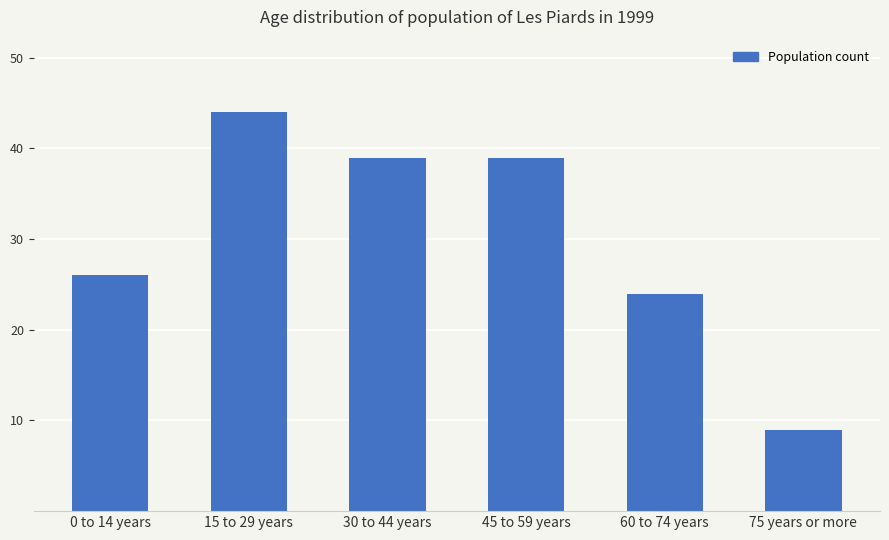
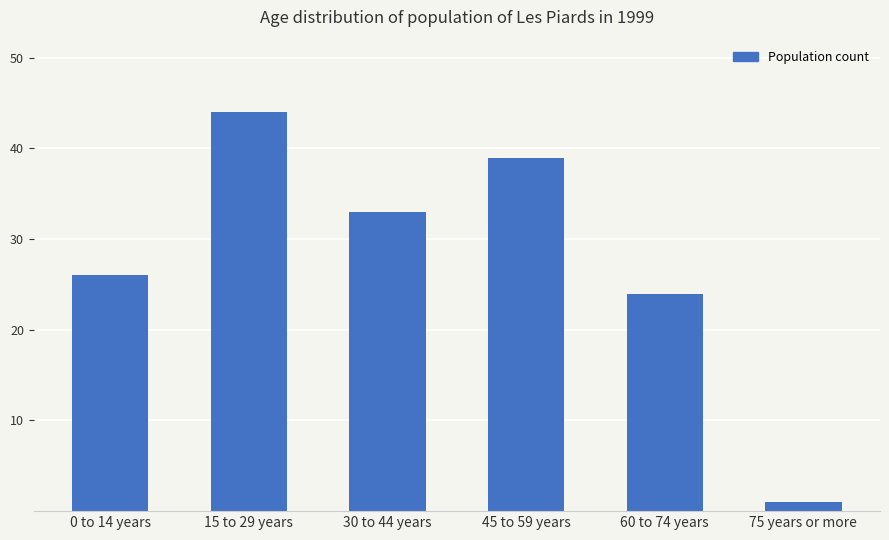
30 to 44 years: 39 -> 33
75 years or more: 9 -> 1
